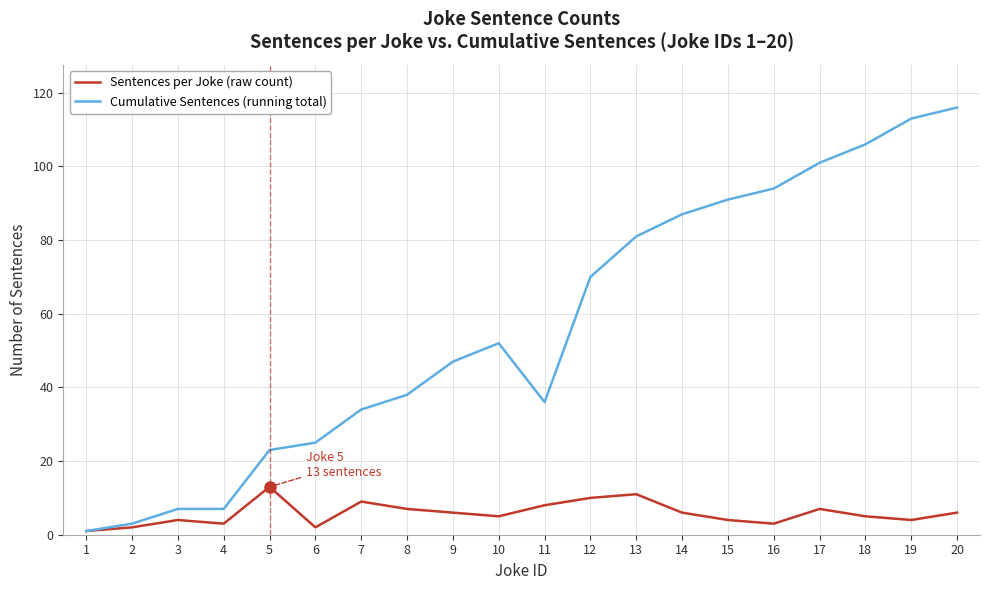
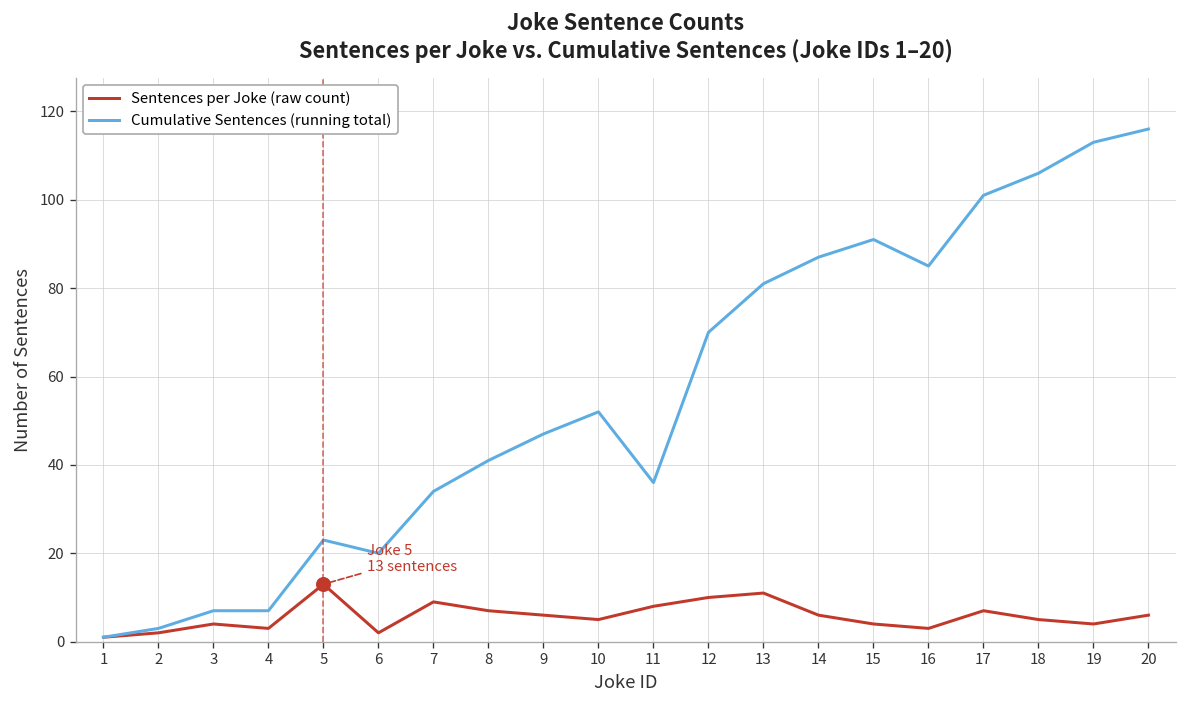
Cumulative Sentences (running total), 6: 25 -> 20
Cumulative Sentences (running total), 8: 38 -> 41
Cumulative Sentences (running total), 16: 94 -> 85
